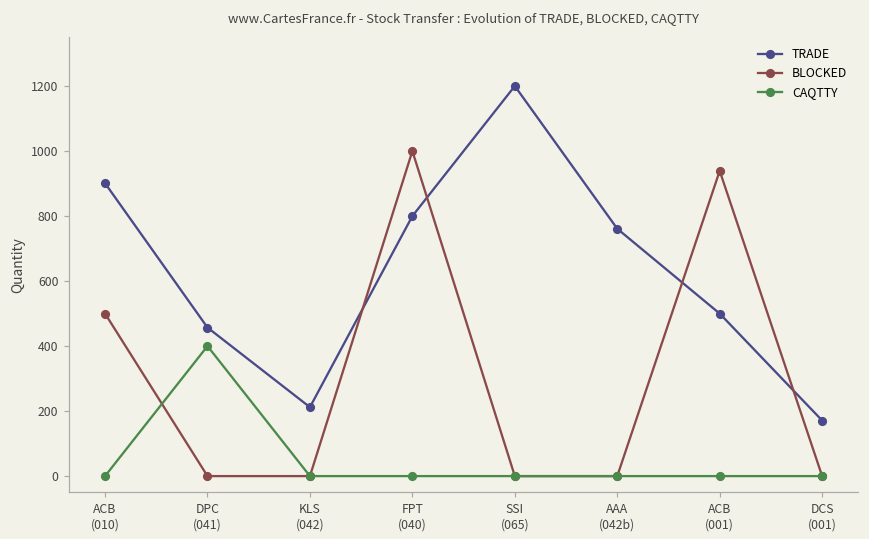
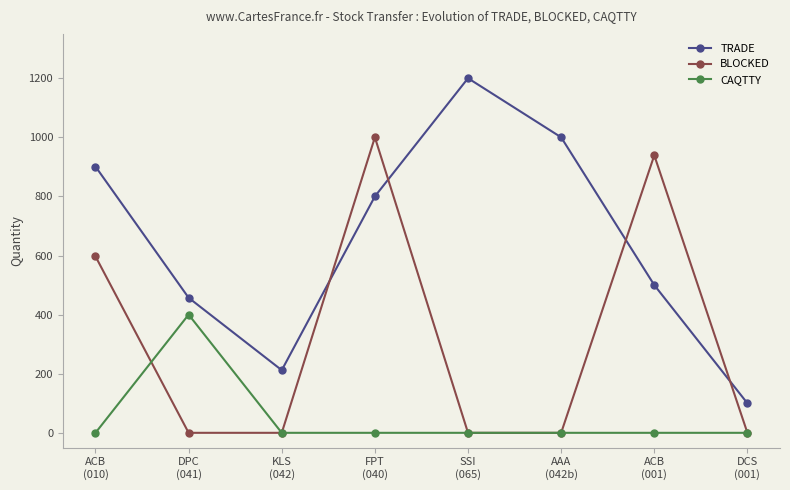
BLOCKED, ACB (010): 500 -> 600
TRADE, AAA (042b): 760 -> 1000
TRADE, DCS (001): 170 -> 100
